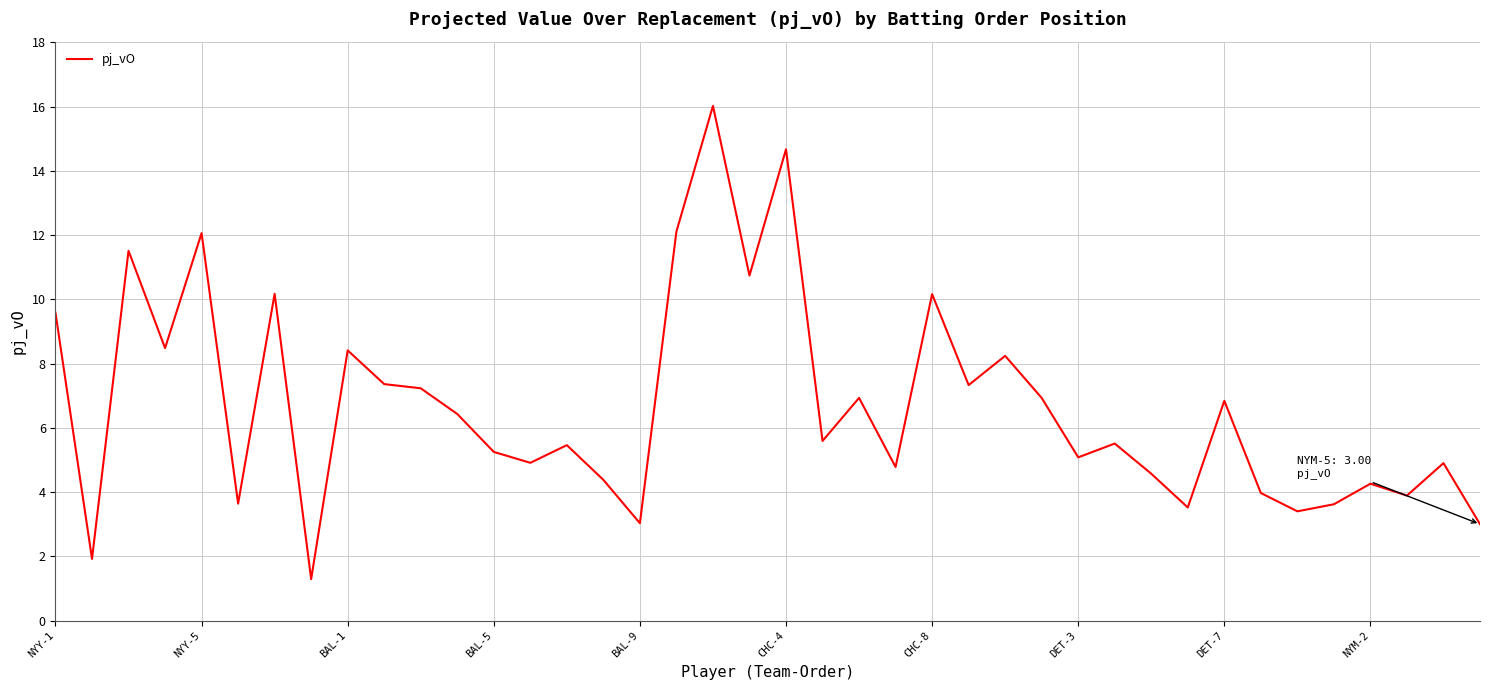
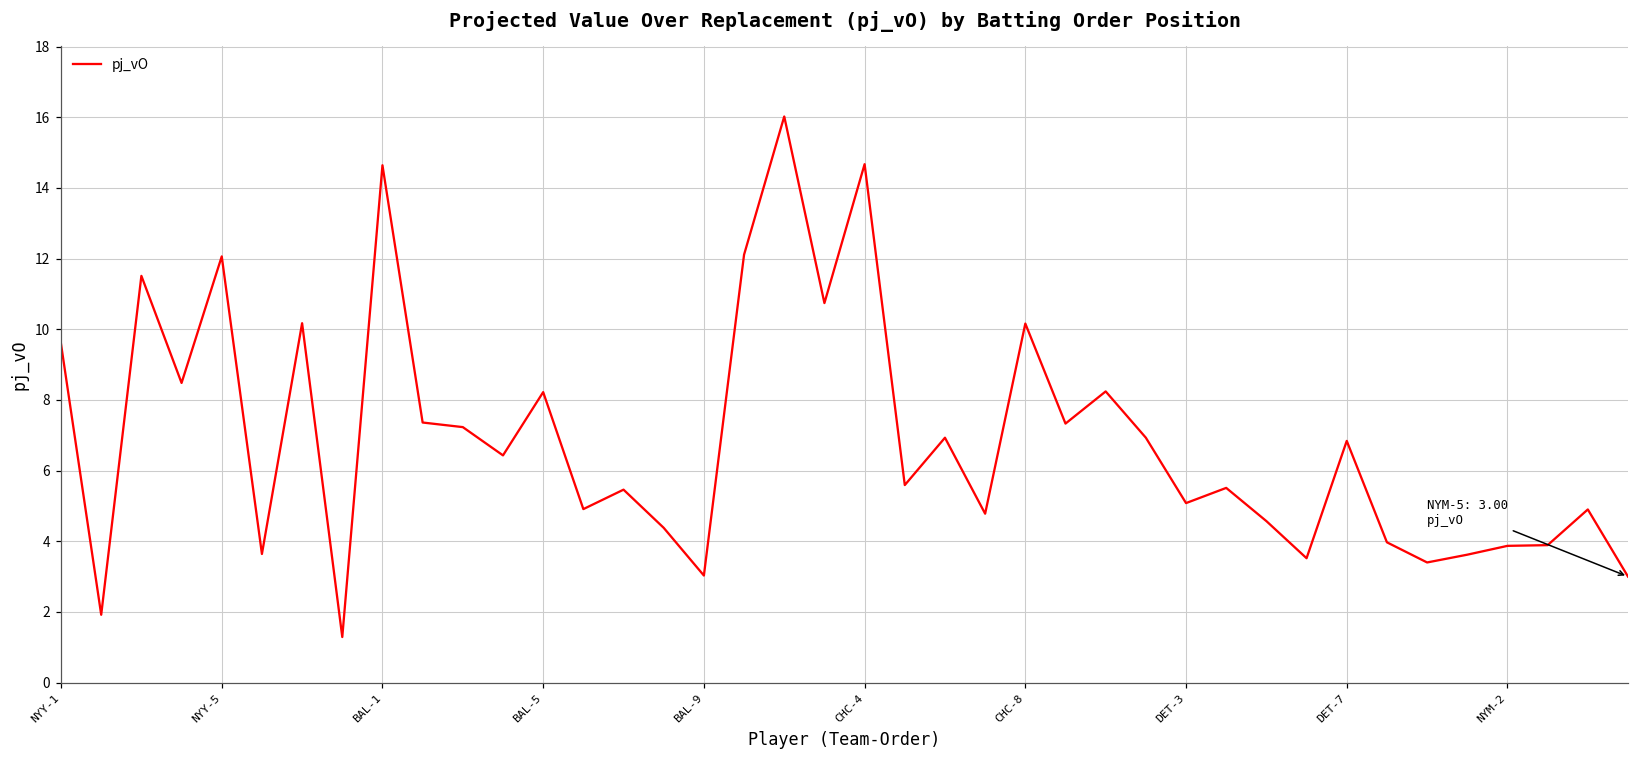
BAL-1: 8.4 -> 14.6
BAL-5: 5.3 -> 8.2
NYM-2: 4.3 -> 3.9
